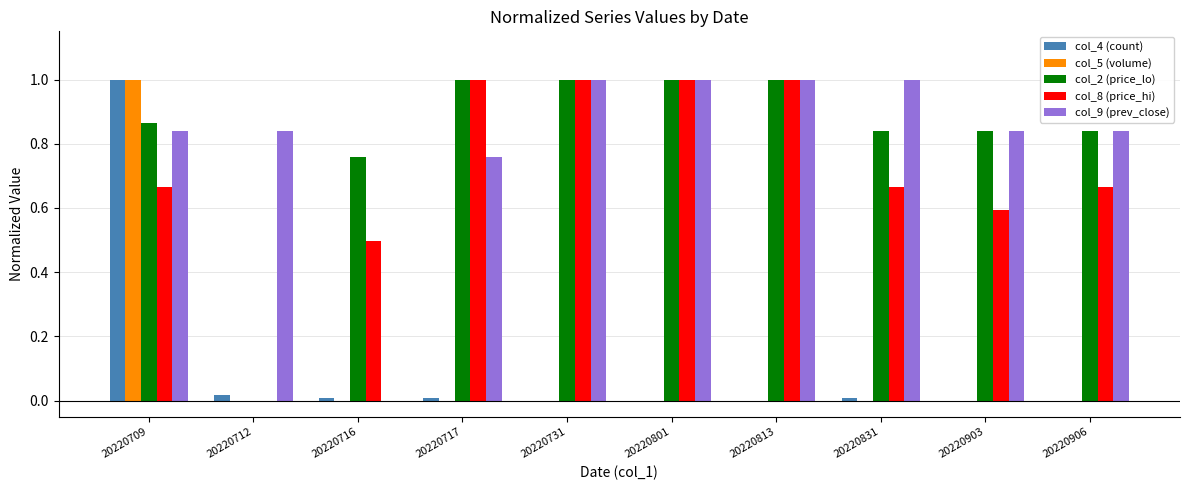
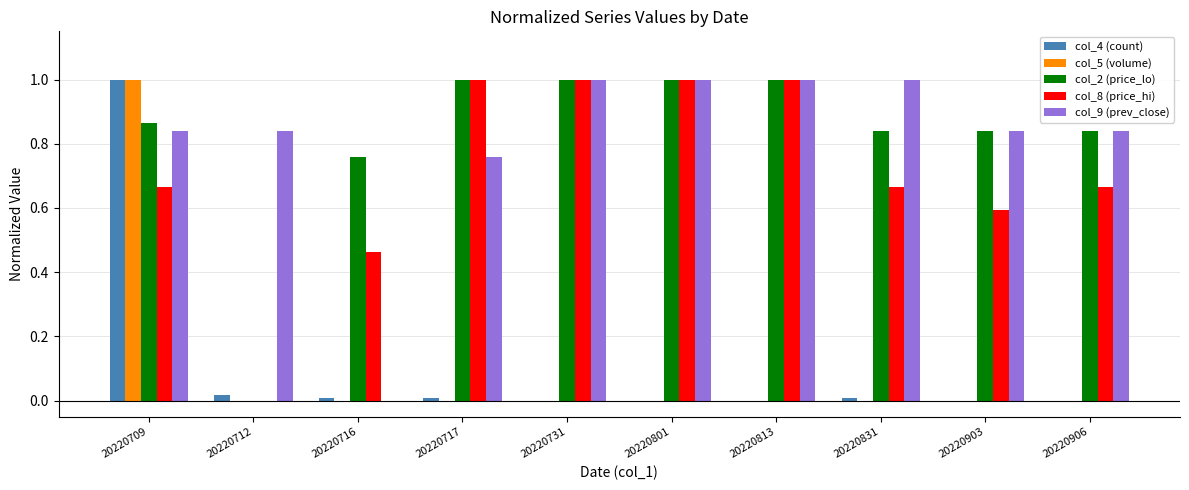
col_8 (price_hi), 20220716: 0.50 -> 0.46
